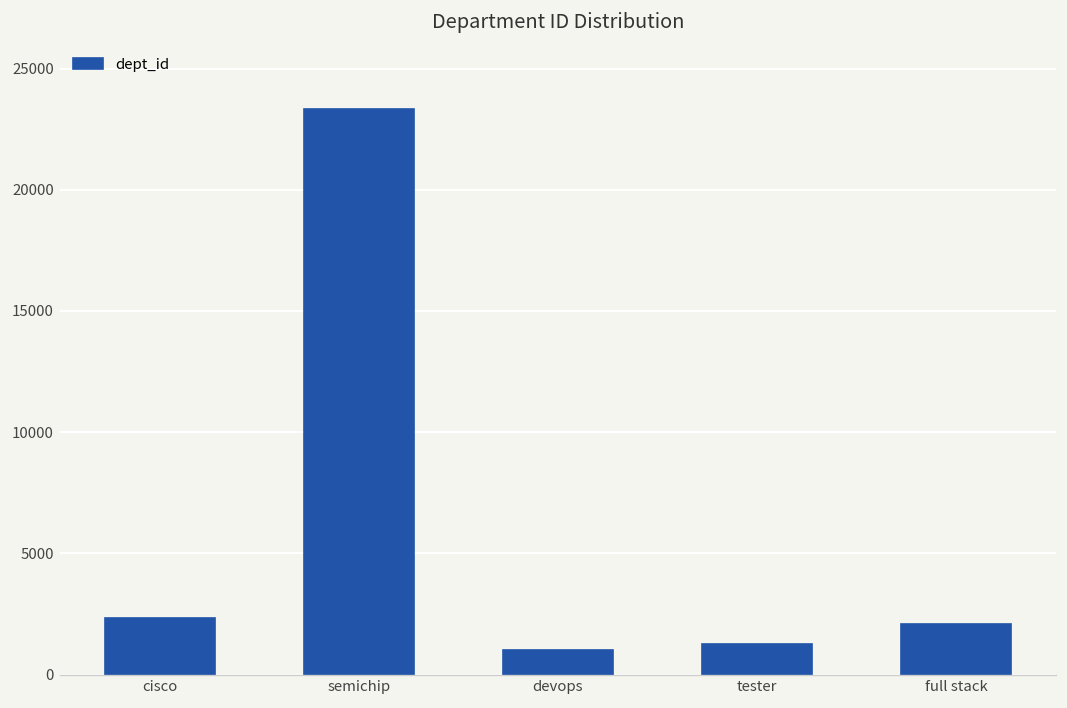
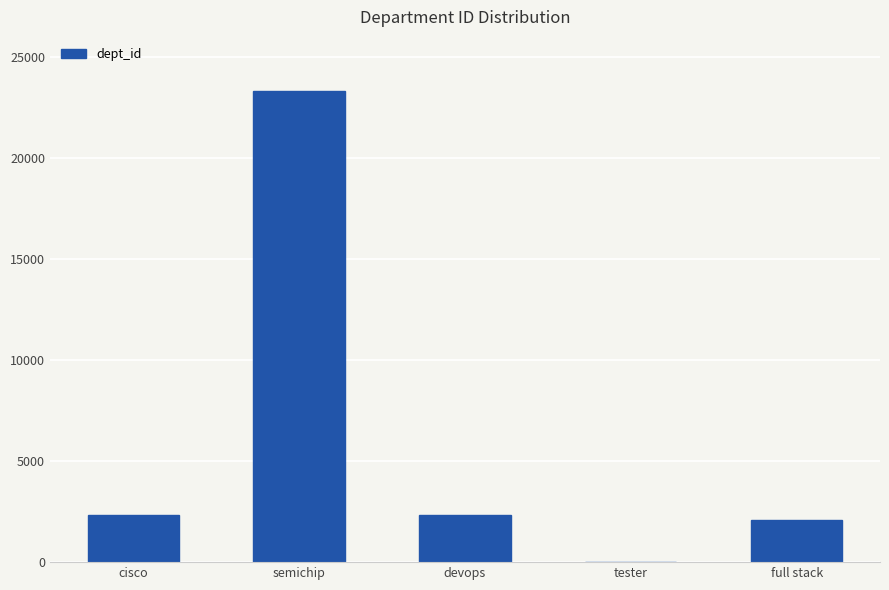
devops: 1000 -> 2300
tester: 1200 -> 0
